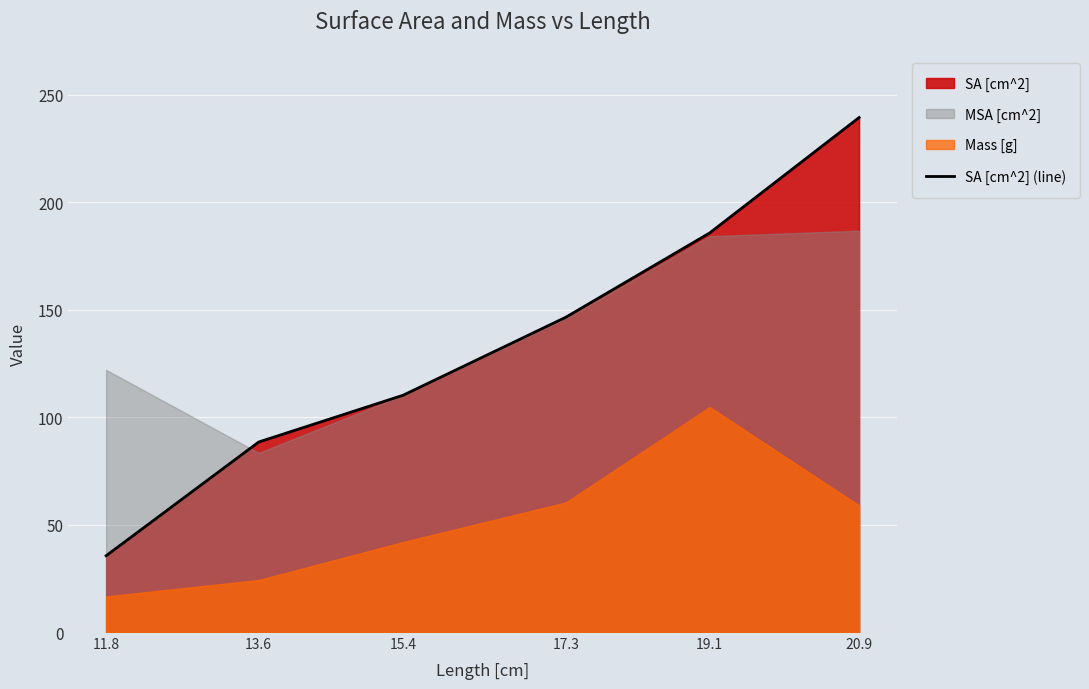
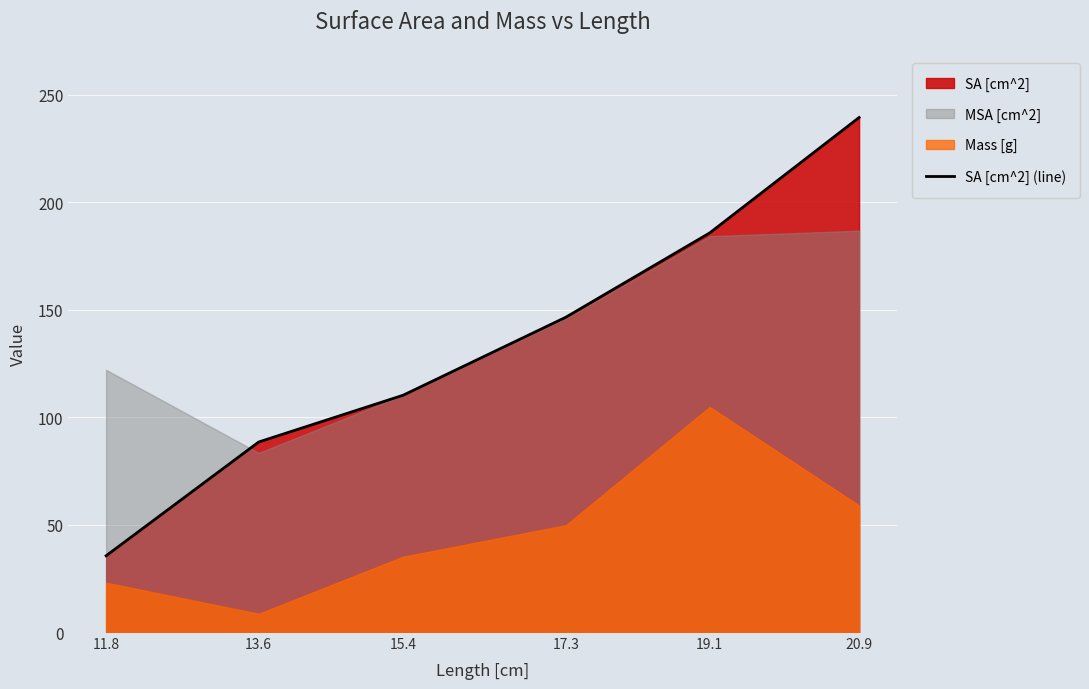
Mass [g], 11.8: 17 -> 23
Mass [g], 13.6: 24 -> 8
Mass [g], 15.4: 42 -> 35
Mass [g], 17.3: 60 -> 50
